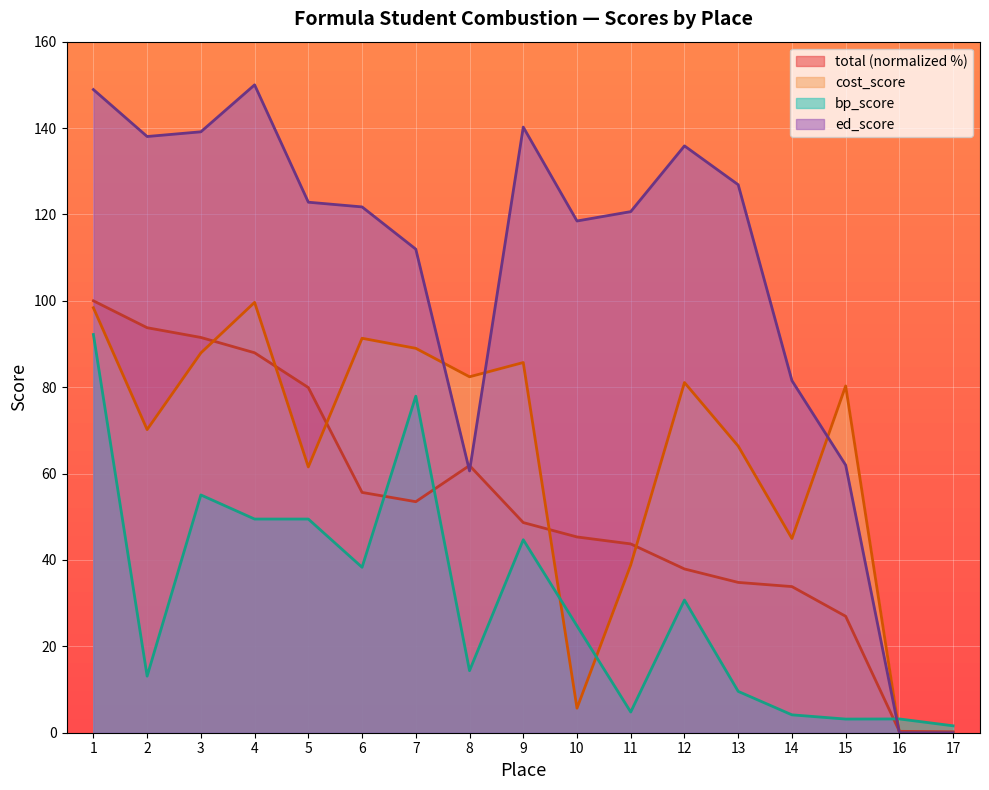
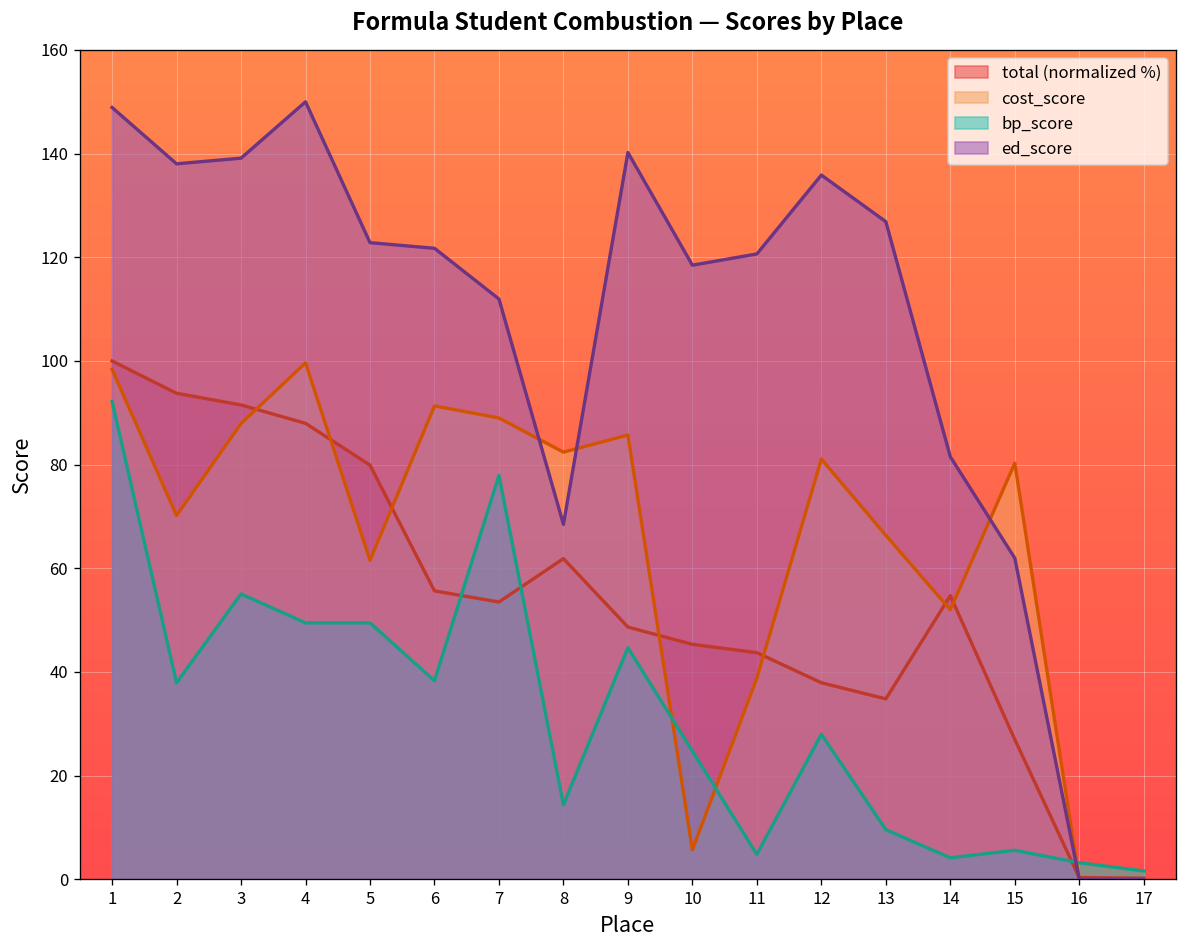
bp_score, 2: 13 -> 38
ed_score, 8: 61 -> 68
bp_score, 12: 31 -> 28
total (normalized %), 14: 34 -> 55
cost_score, 14: 45 -> 52
bp_score, 15: 3 -> 6
